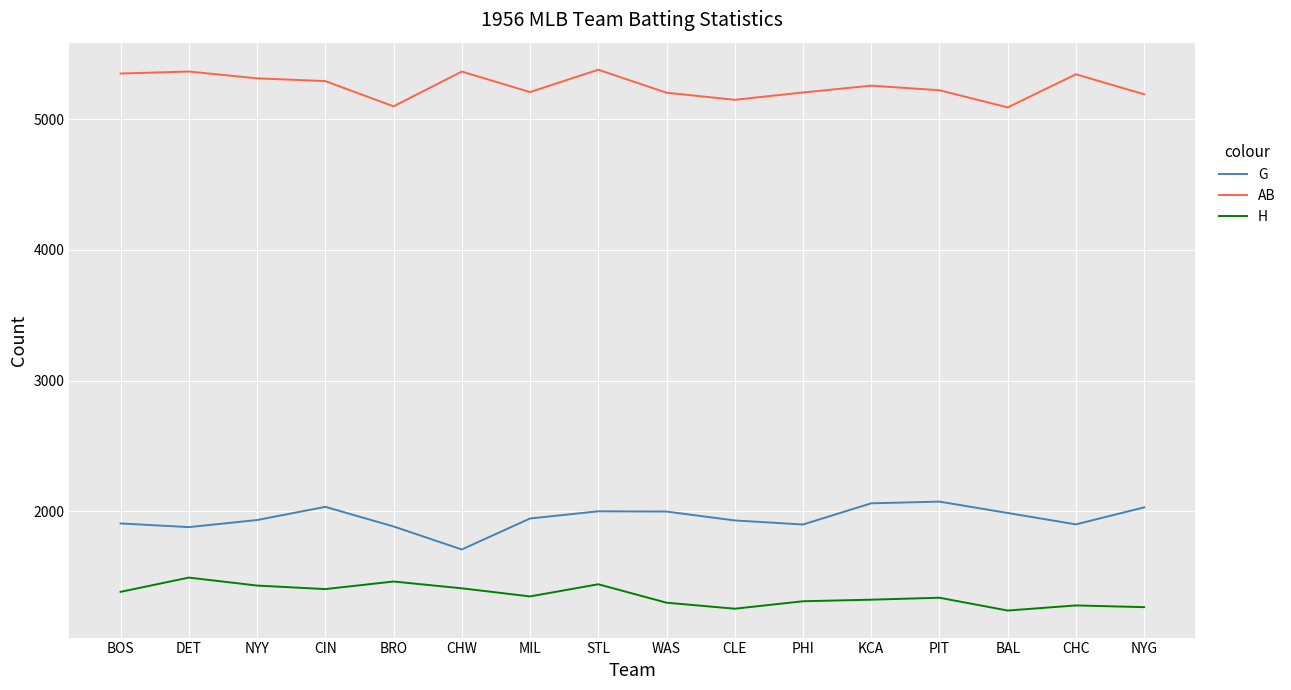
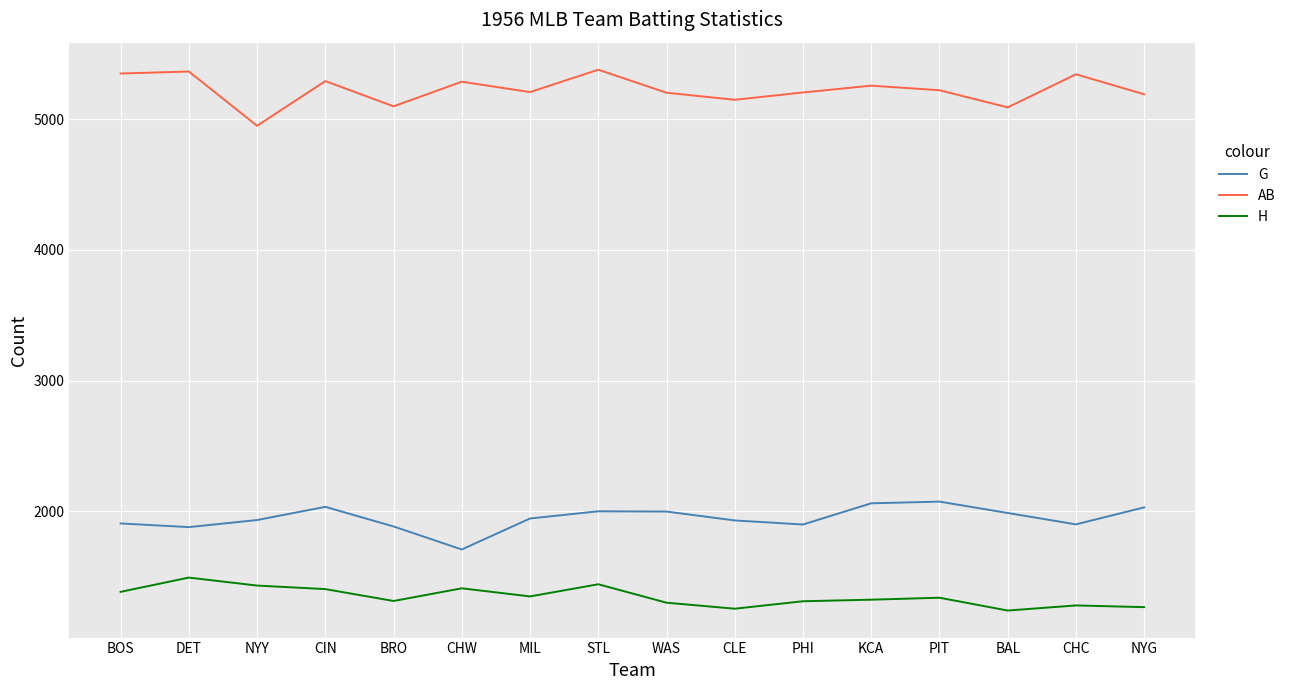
AB, NYY: 5310 -> 4950
H, BRO: 1460 -> 1320
AB, CHW: 5360 -> 5290
